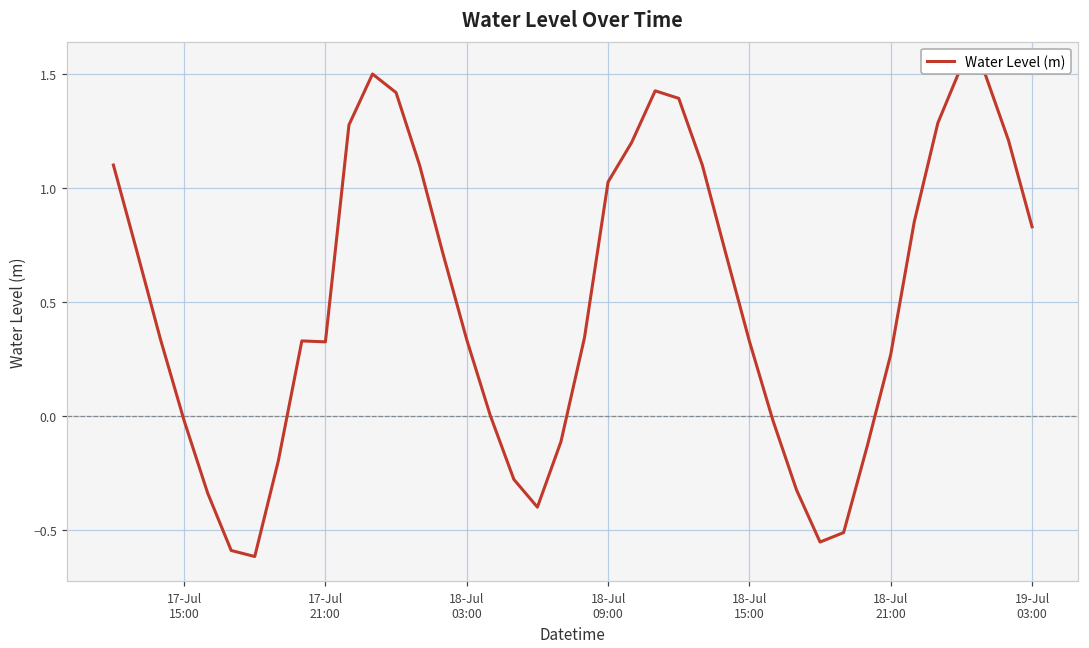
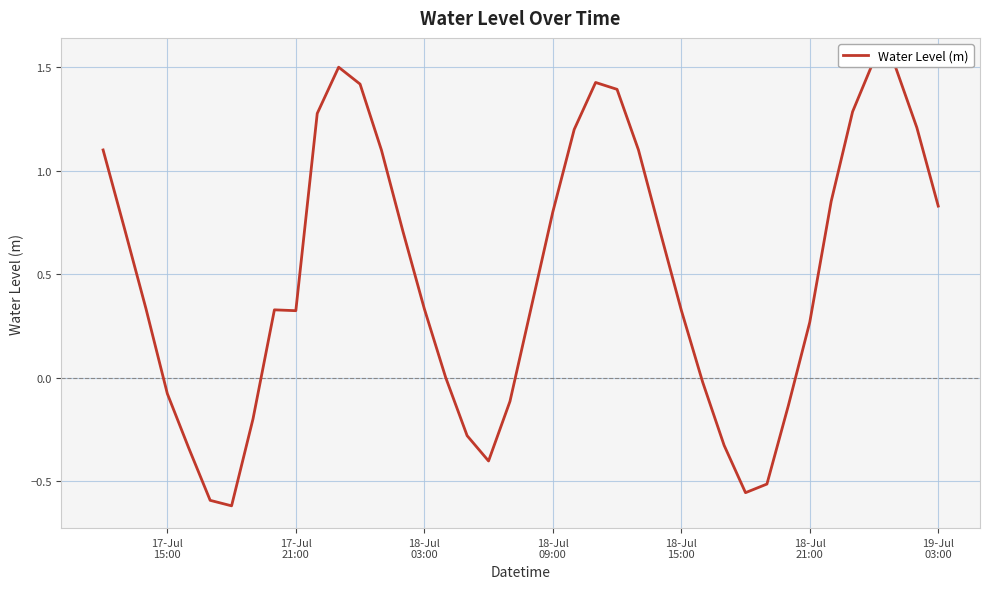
17-Jul 15:00: -0.02 -> -0.08
18-Jul 09:00: 1.03 -> 0.80
